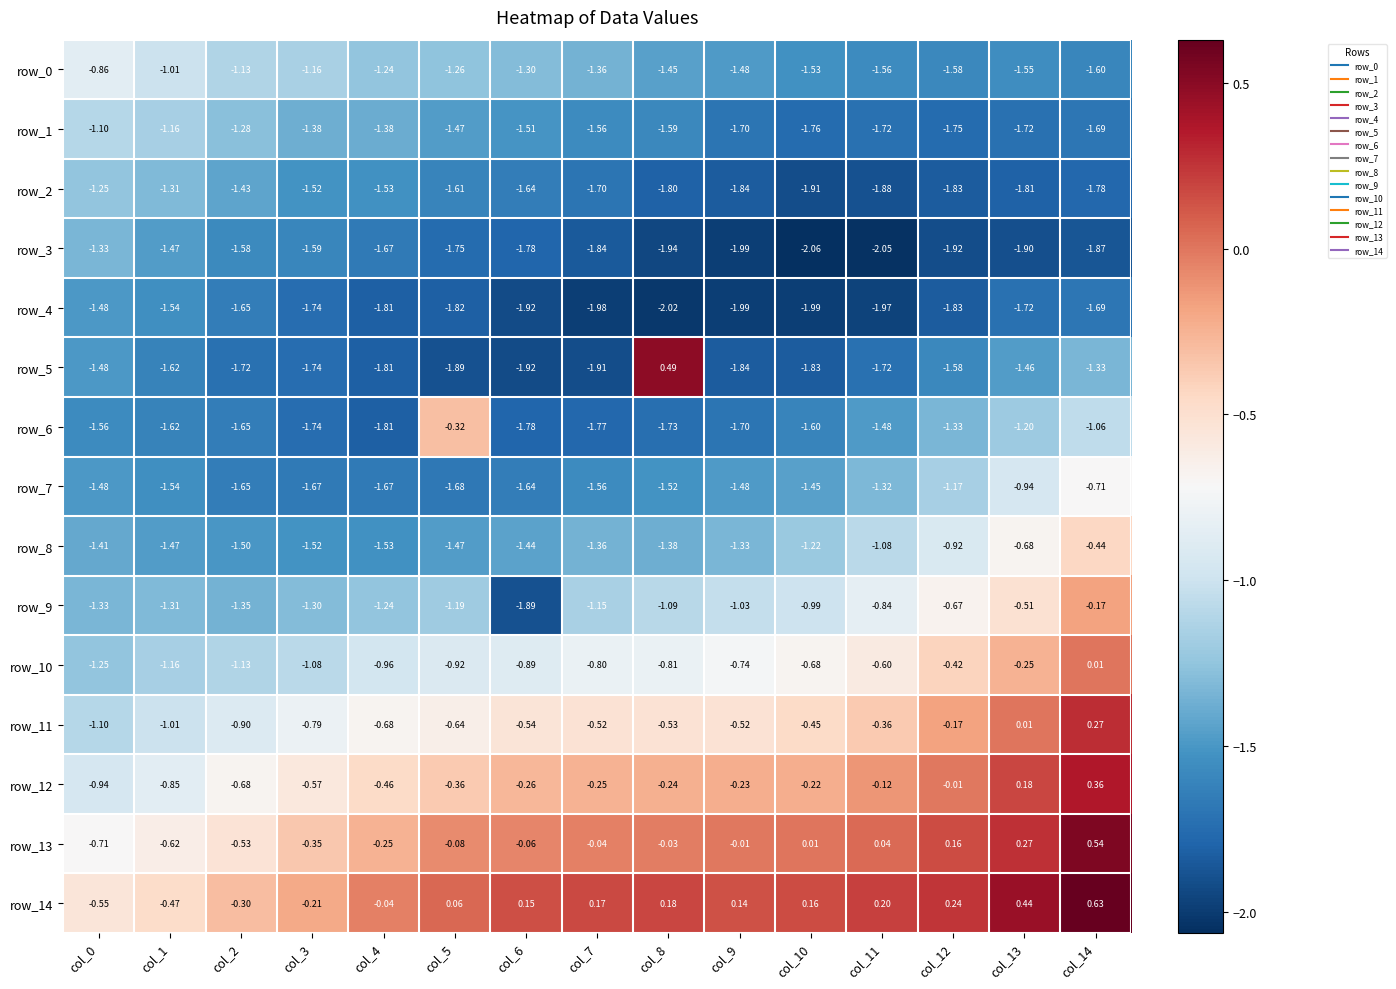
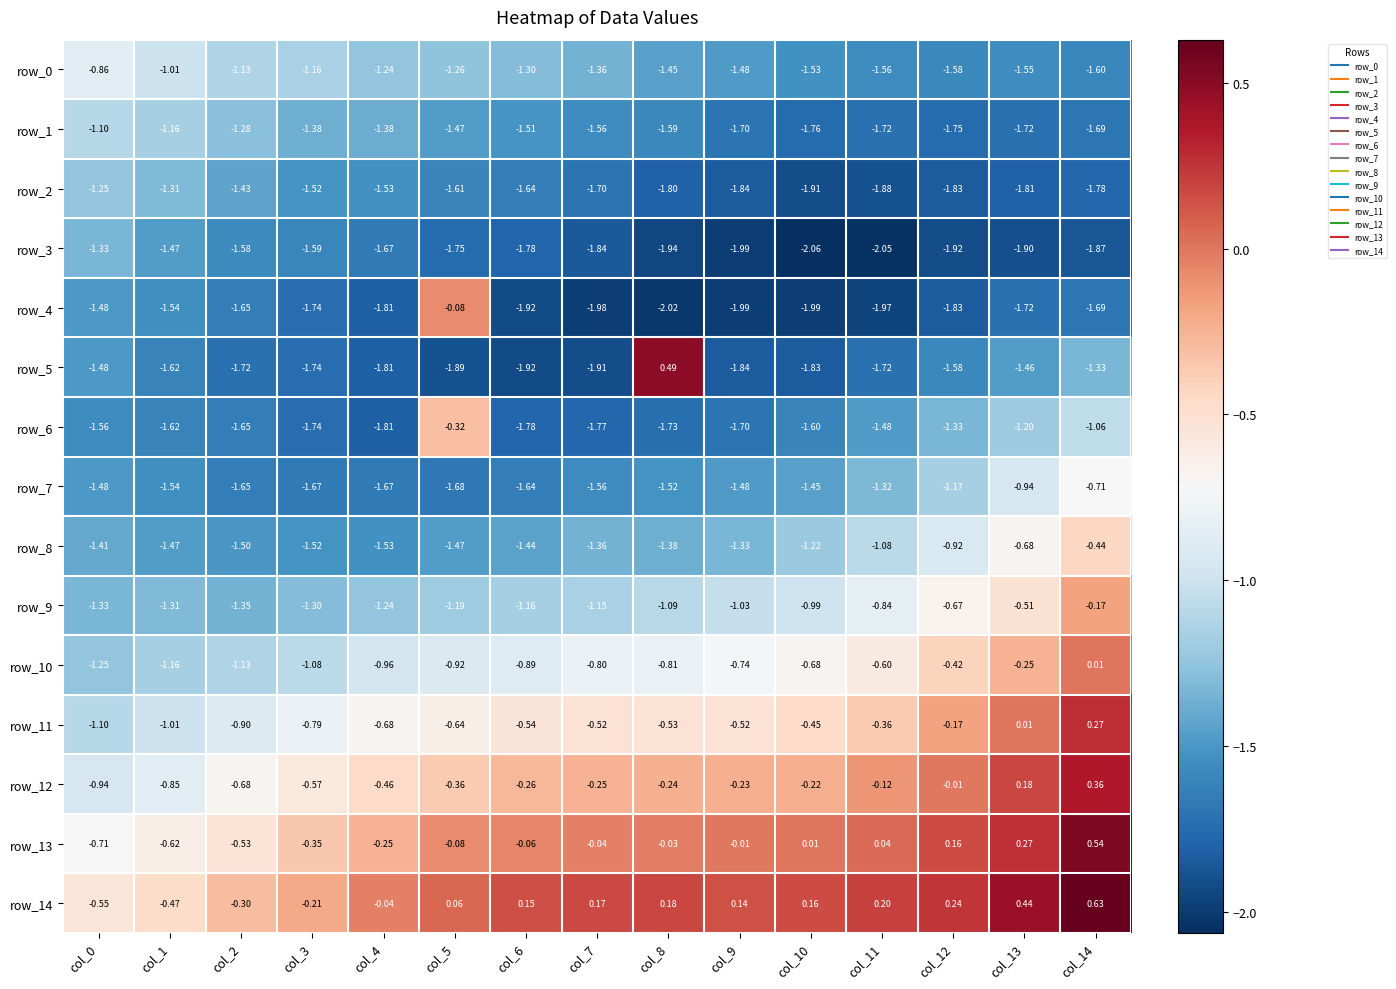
row_4, col_5: -1.82 -> -0.08
row_9, col_6: -1.89 -> -1.16
